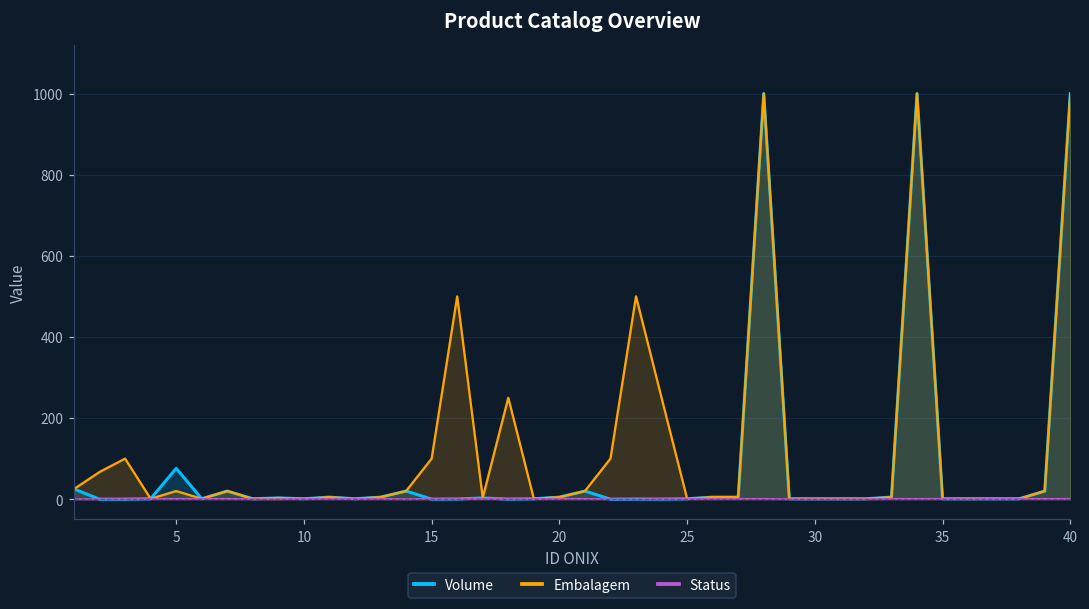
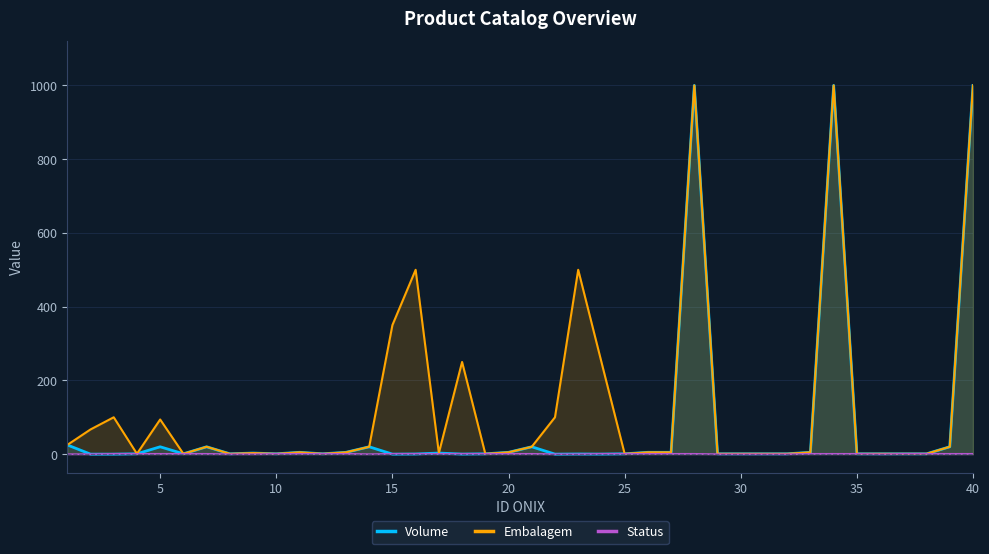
Volume, 5: 80 -> 20
Embalagem, 5: 20 -> 90
Embalagem, 15: 100 -> 350
